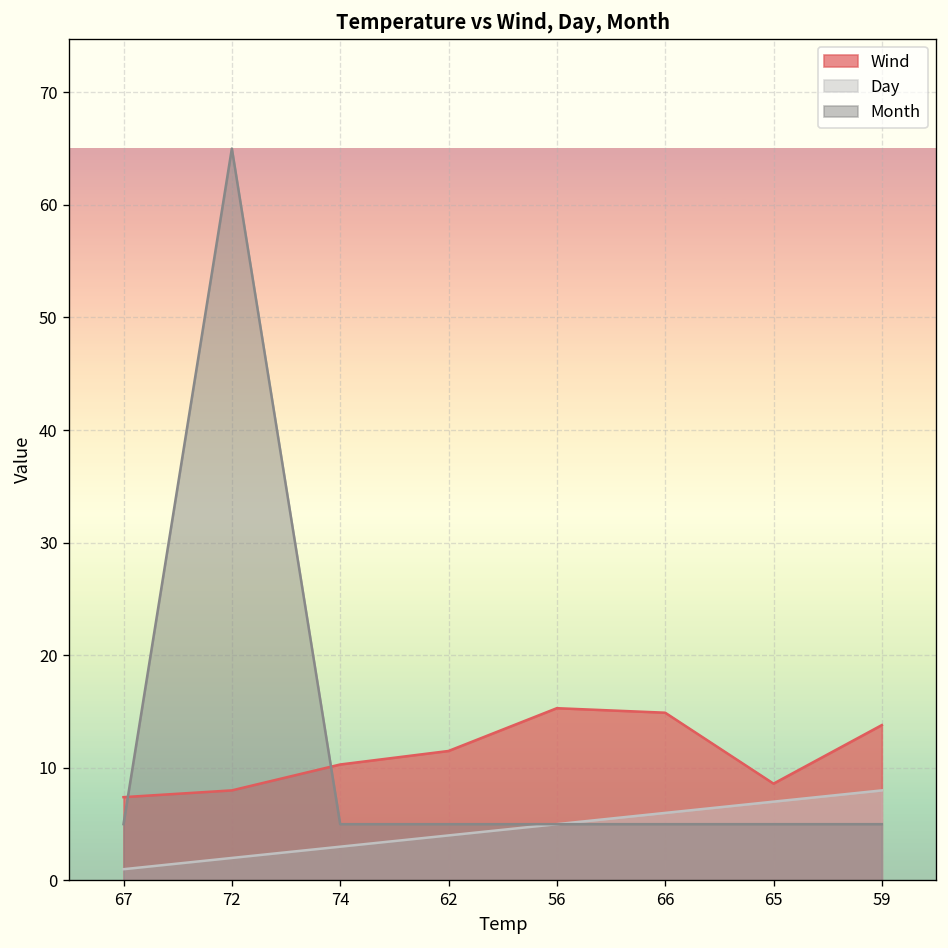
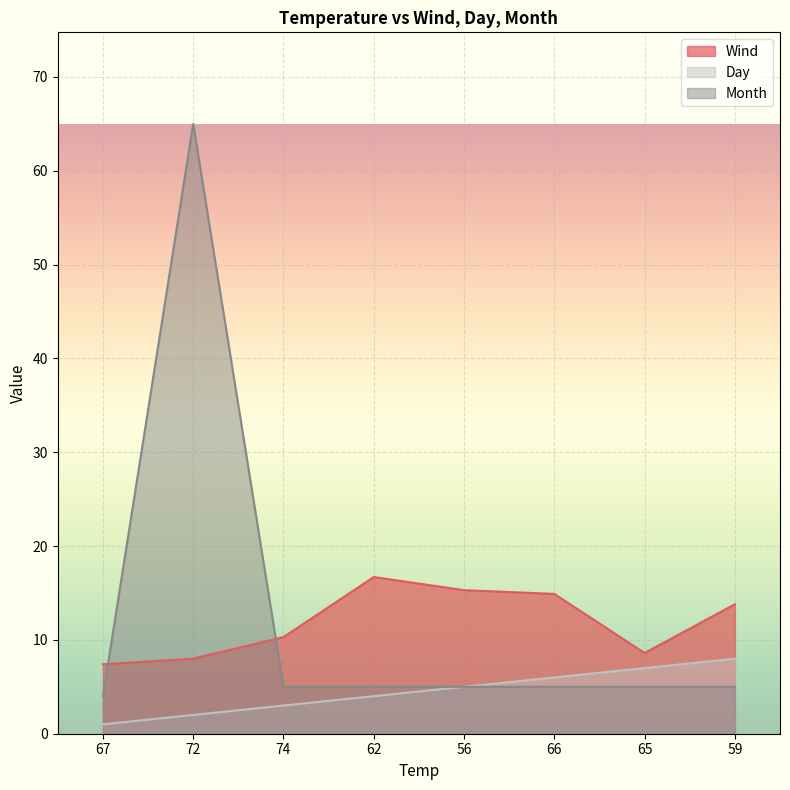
Month, 67: 5 -> 4
Wind, 62: 12 -> 17
